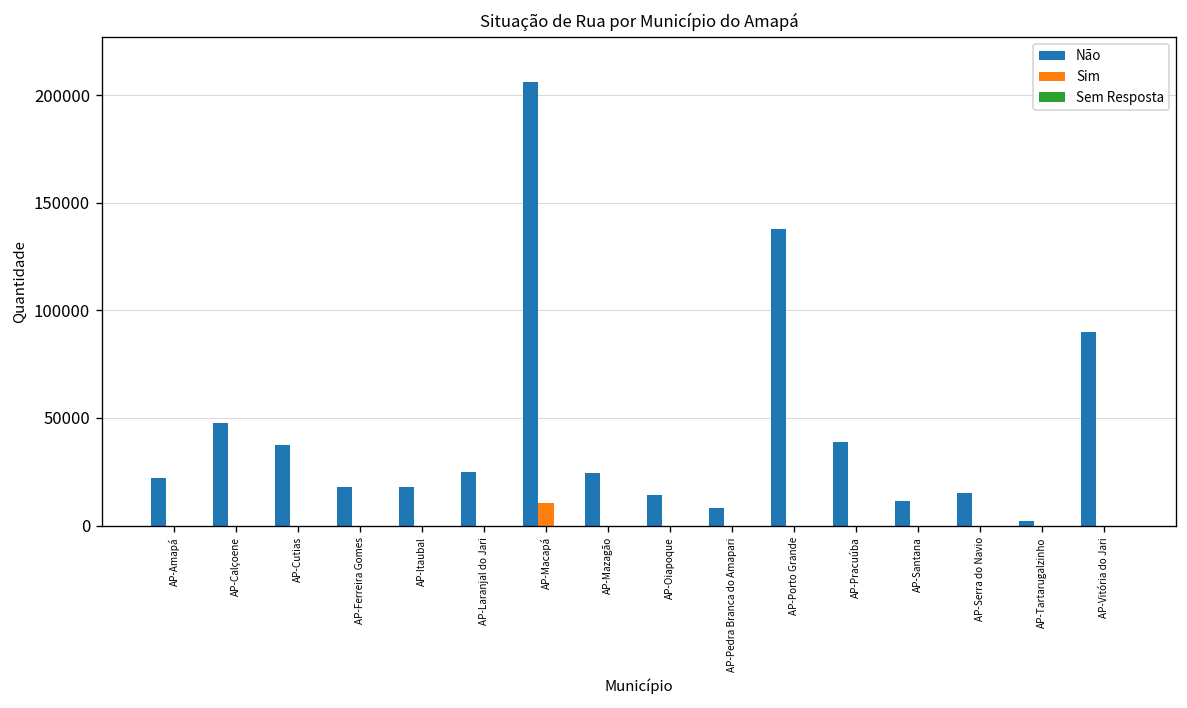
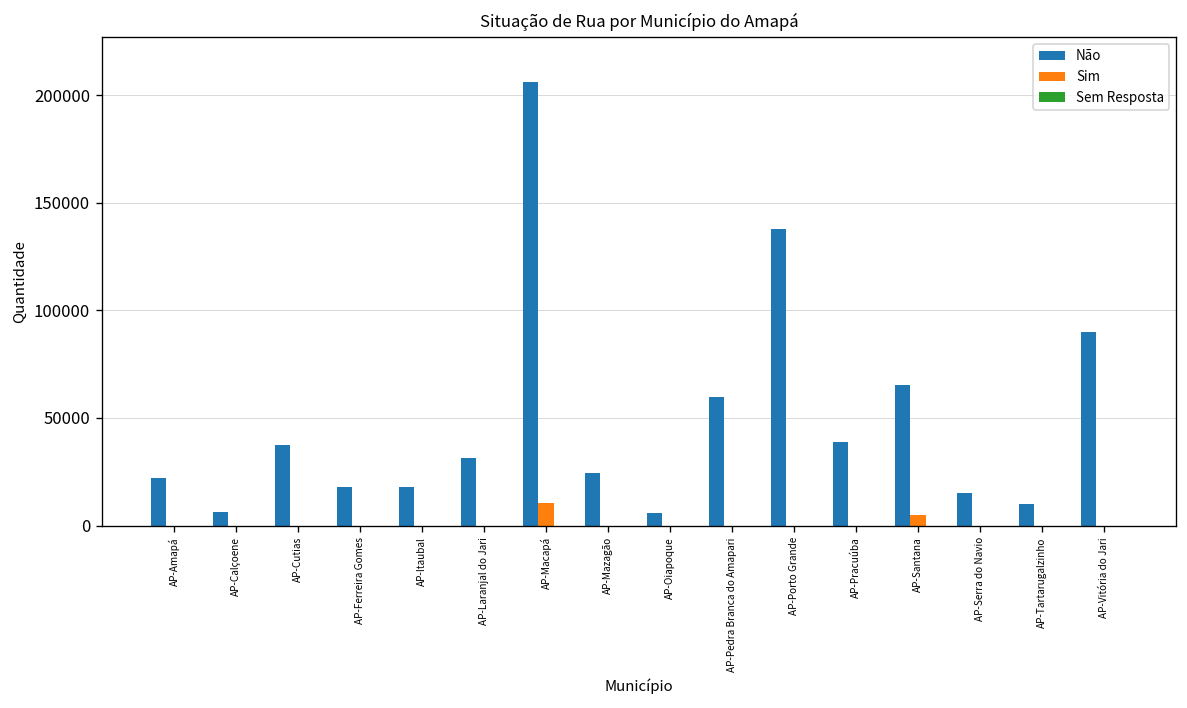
Não, AP-Calçoene: 48000 -> 7000
Não, AP-Laranjal do Jari: 25000 -> 31000
Não, AP-Oiapoque: 14000 -> 6000
Não, AP-Pedra Branca do Amapari: 8000 -> 60000
Não, AP-Santana: 12000 -> 65000
Sim, AP-Santana: 0 -> 5000
Não, AP-Tartarugalzinho: 2000 -> 10000
